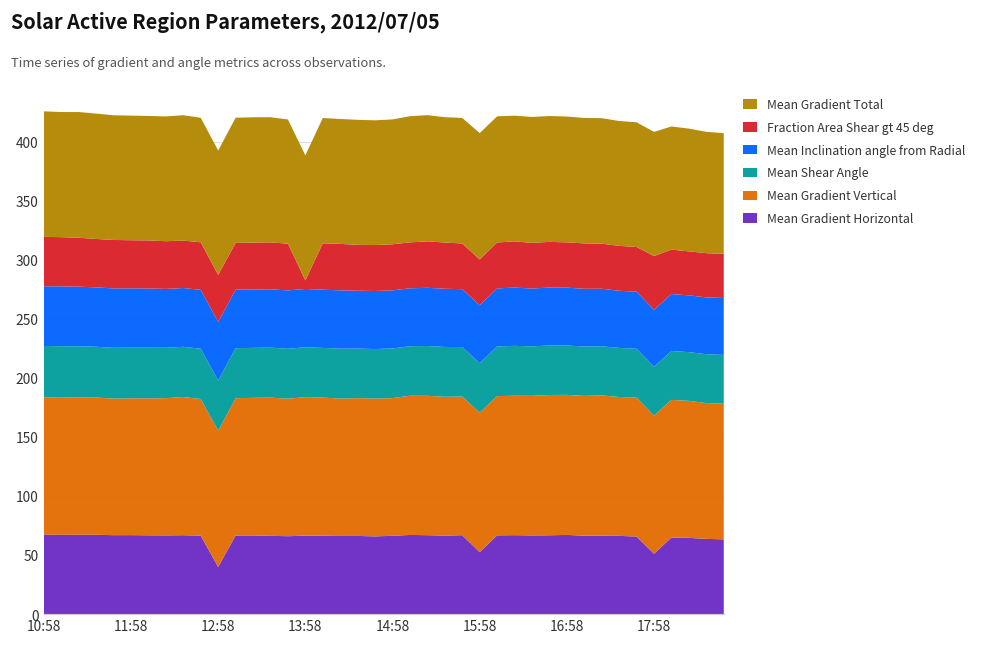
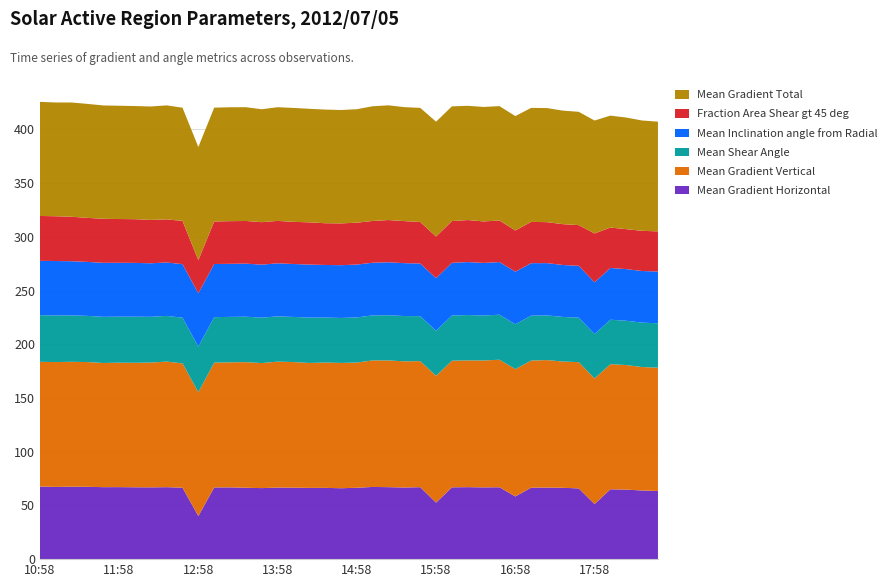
Fraction Area Shear gt 45 deg, 12:58: 40 -> 31
Fraction Area Shear gt 45 deg, 13:58: 7 -> 39
Mean Gradient Horizontal, 16:58: 67 -> 58
